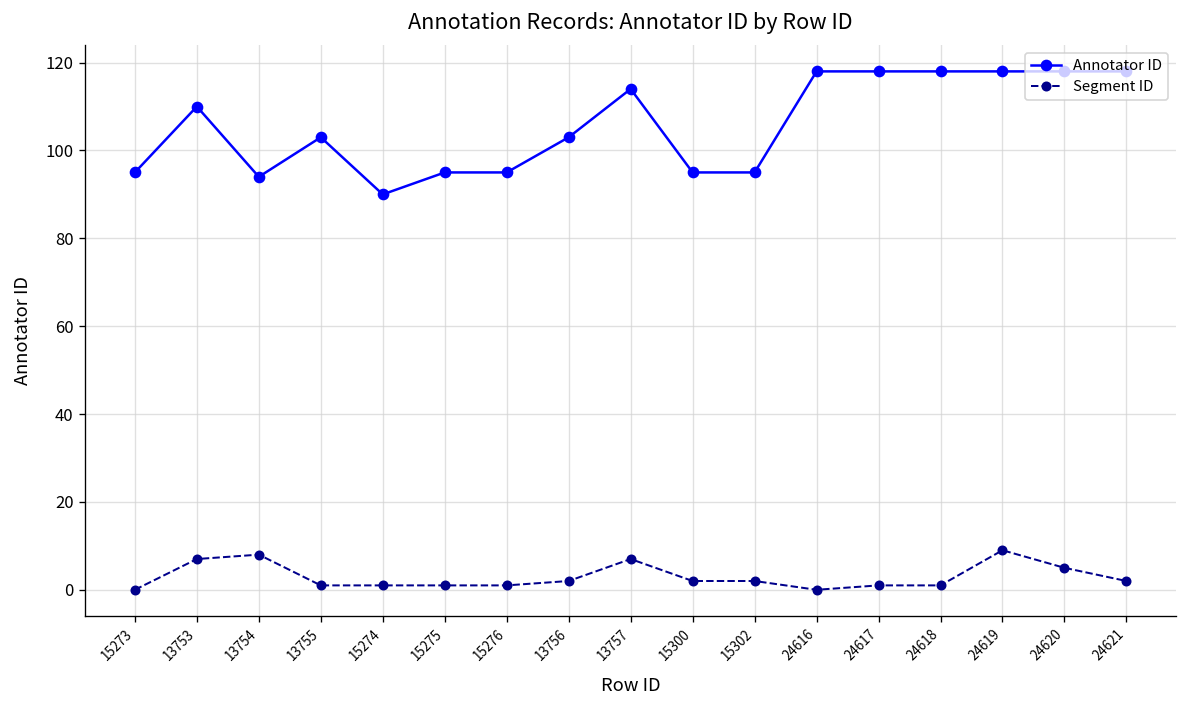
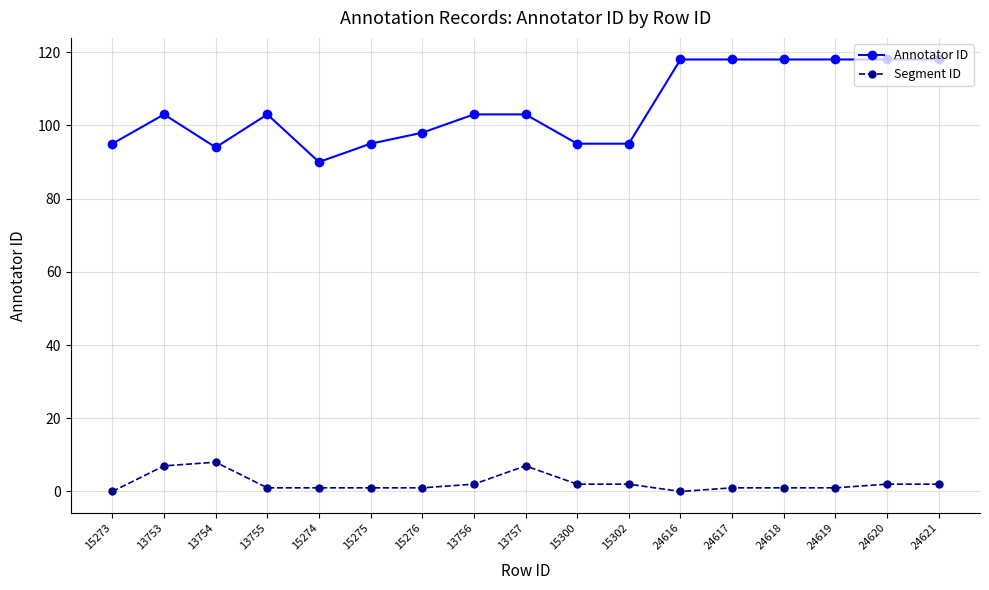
Annotator ID, 13753: 110 -> 103
Annotator ID, 15276: 95 -> 98
Annotator ID, 13757: 114 -> 103
Segment ID, 24619: 9 -> 1
Segment ID, 24620: 5 -> 2
